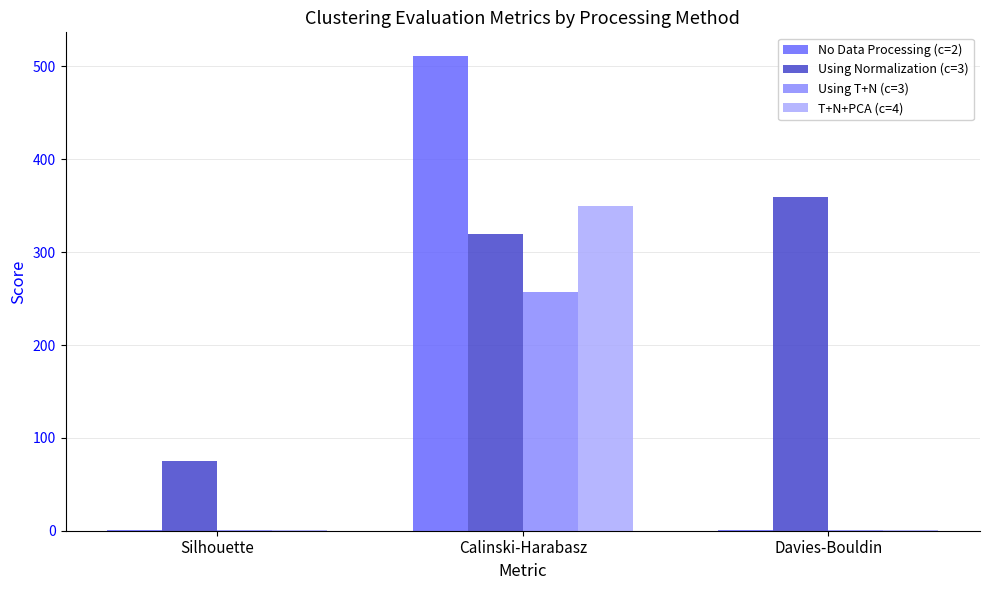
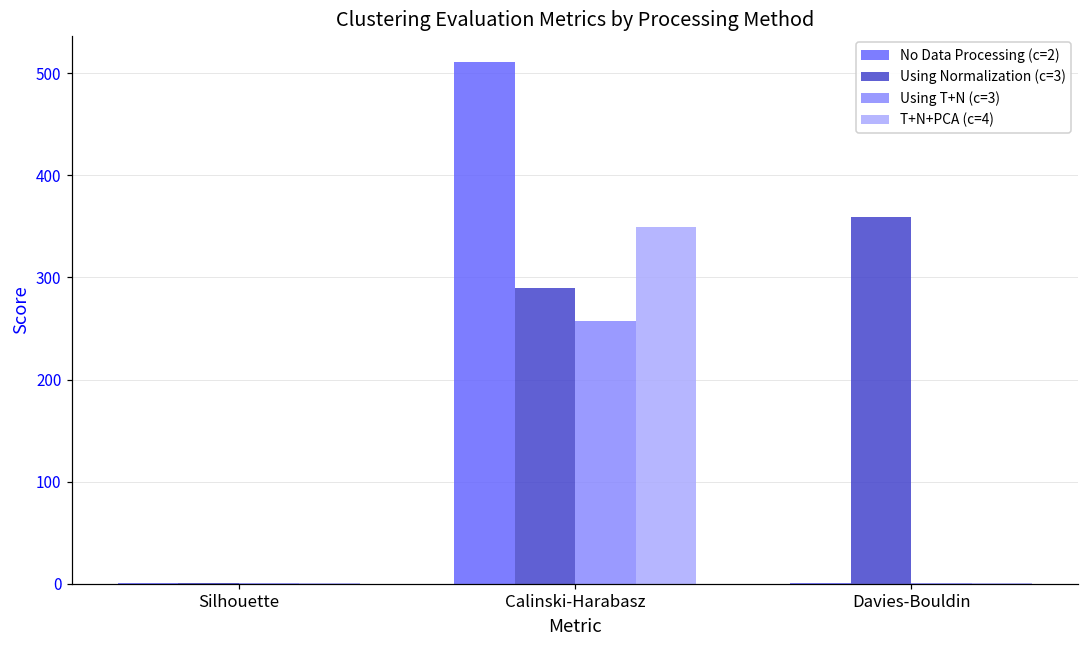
Using Normalization (c=3), Silhouette: 70 -> 0
Using Normalization (c=3), Calinski-Harabasz: 320 -> 290
